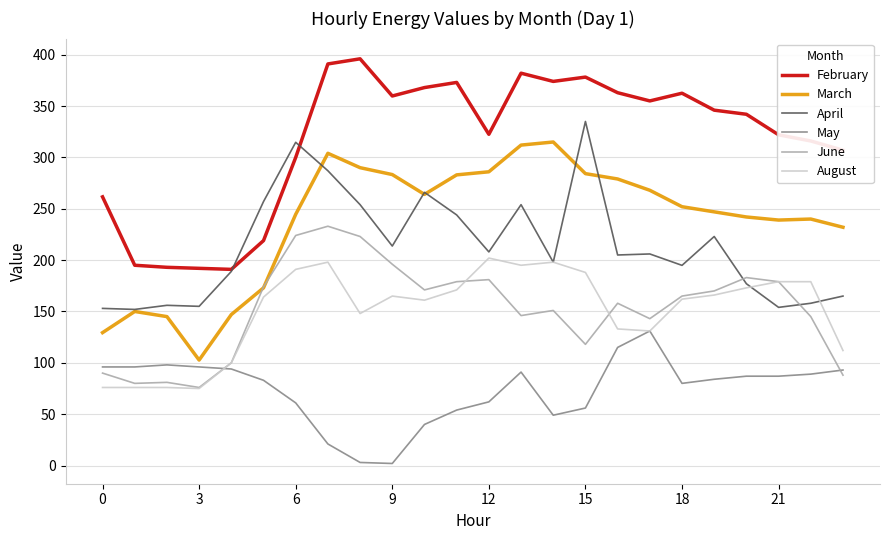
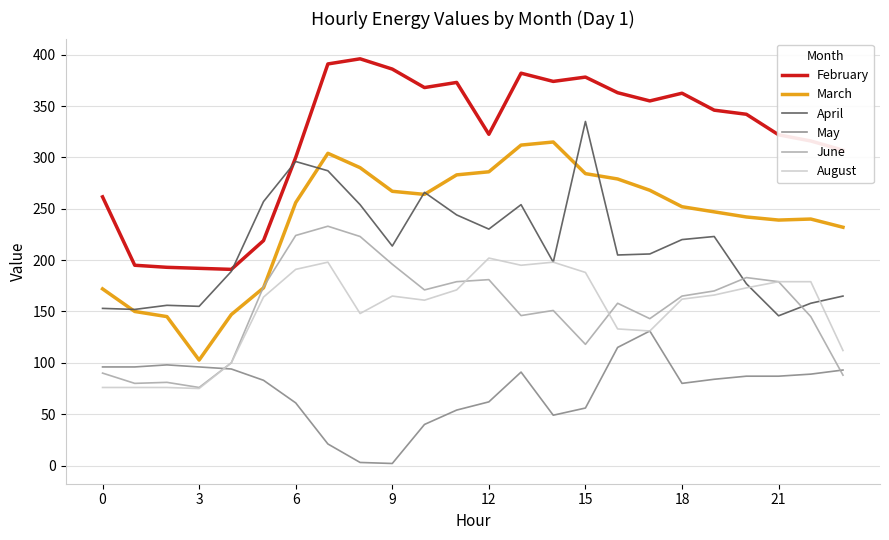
March, 0: 129 -> 172
March, 6: 245 -> 256
April, 6: 315 -> 296
February, 9: 360 -> 386
March, 9: 283 -> 267
April, 12: 208 -> 230
April, 18: 195 -> 220
April, 21: 154 -> 146
